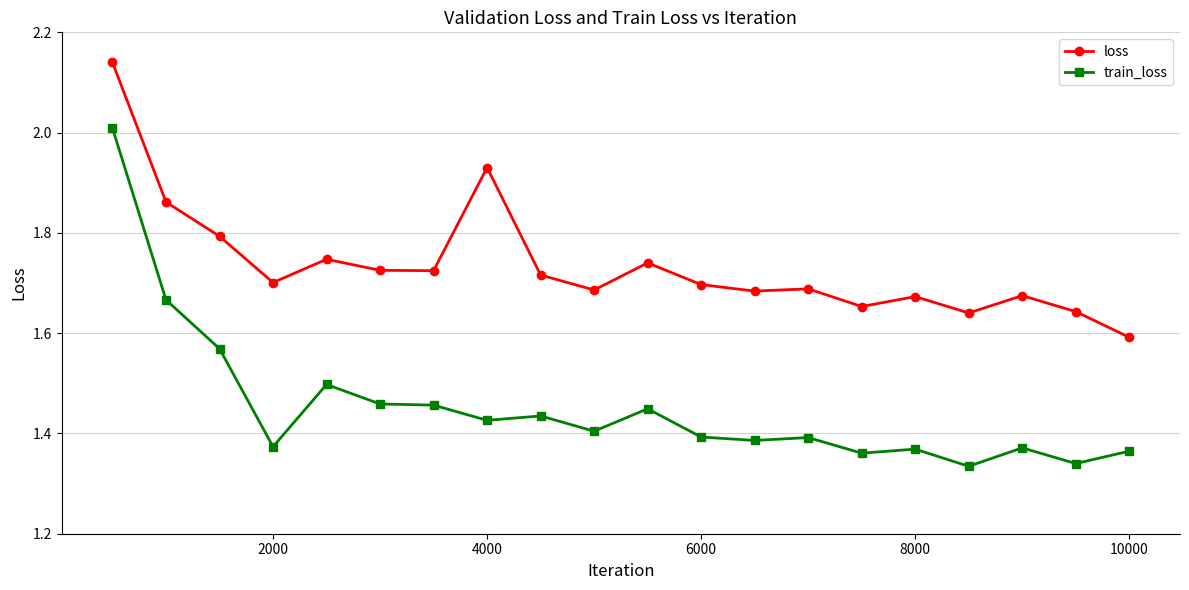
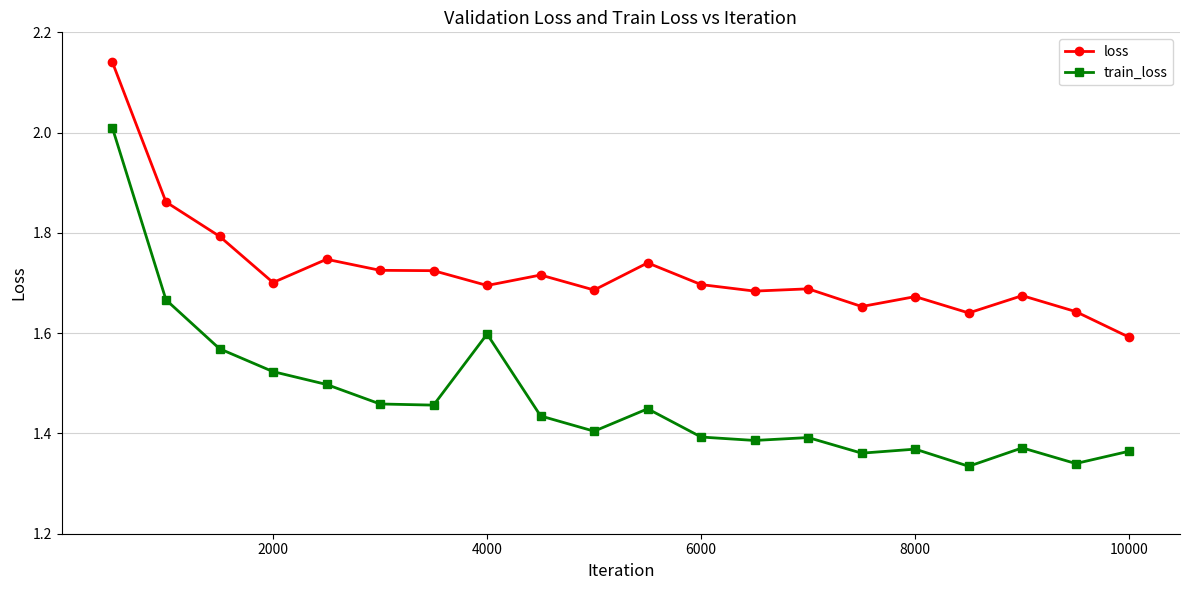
train_loss, 2000: 1.37 -> 1.52
loss, 4000: 1.93 -> 1.70
train_loss, 4000: 1.43 -> 1.60
